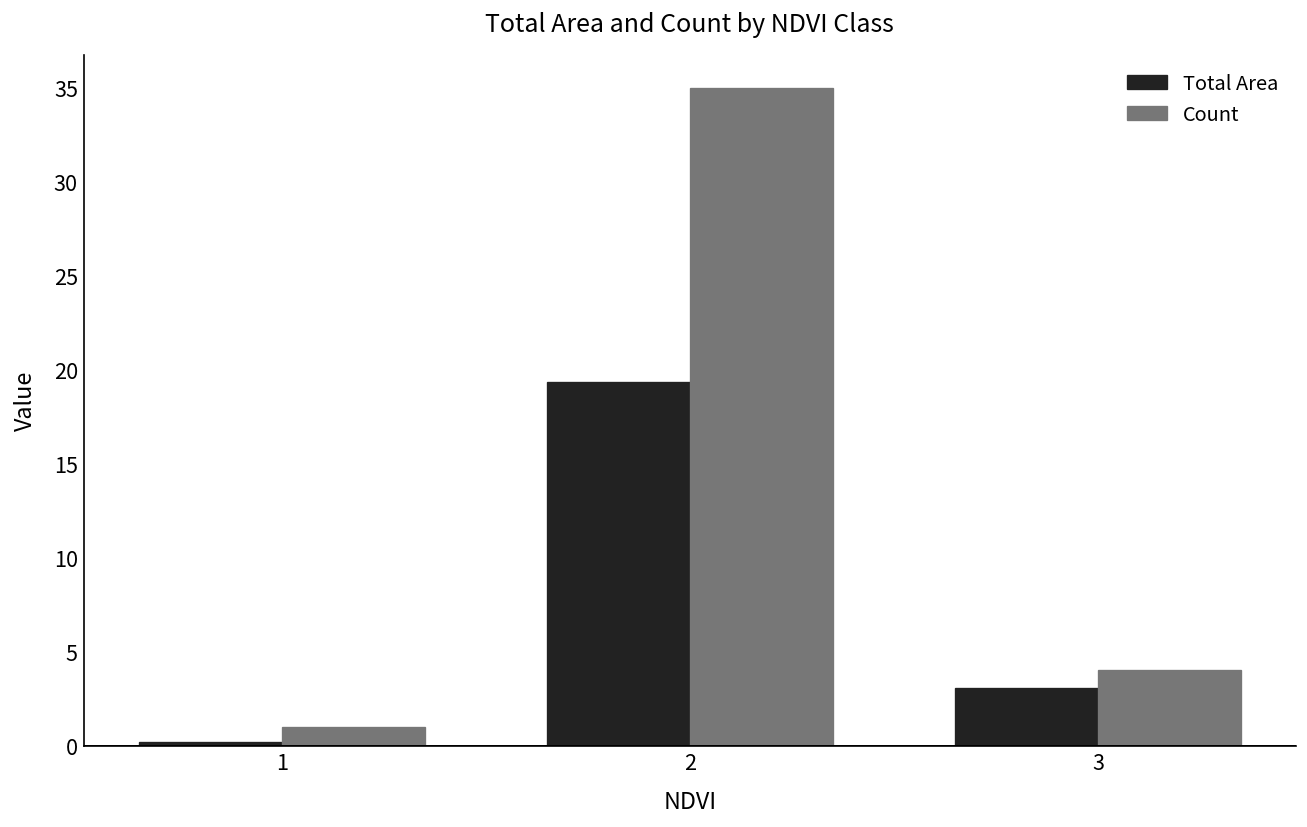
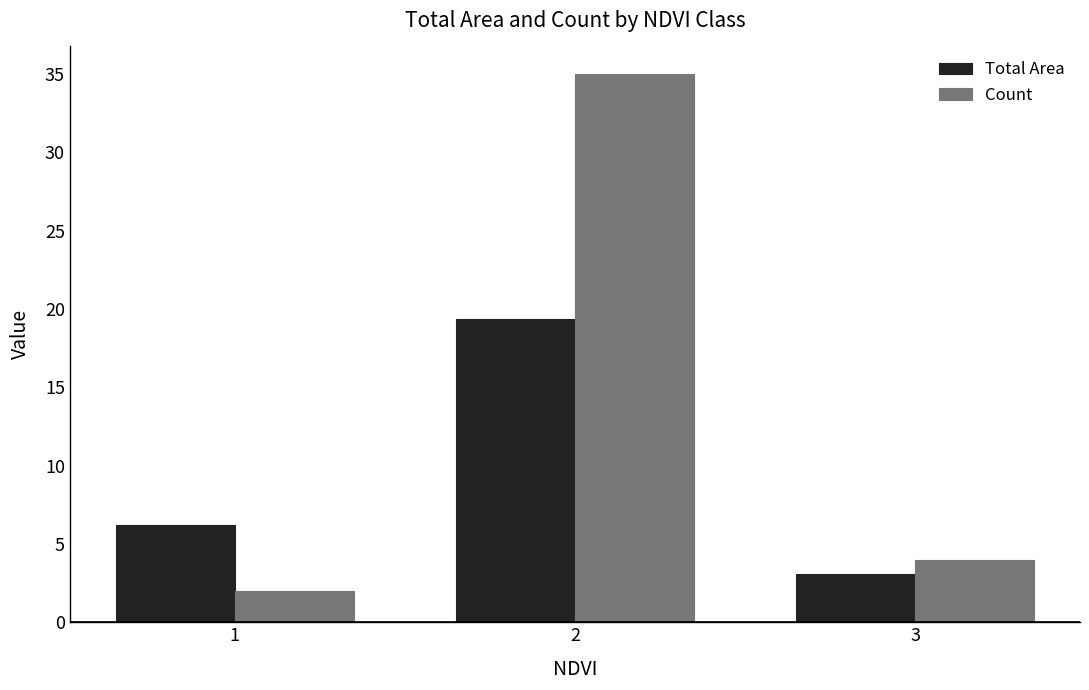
Total Area, 1: 0.2 -> 6.2
Count, 1: 1 -> 2
